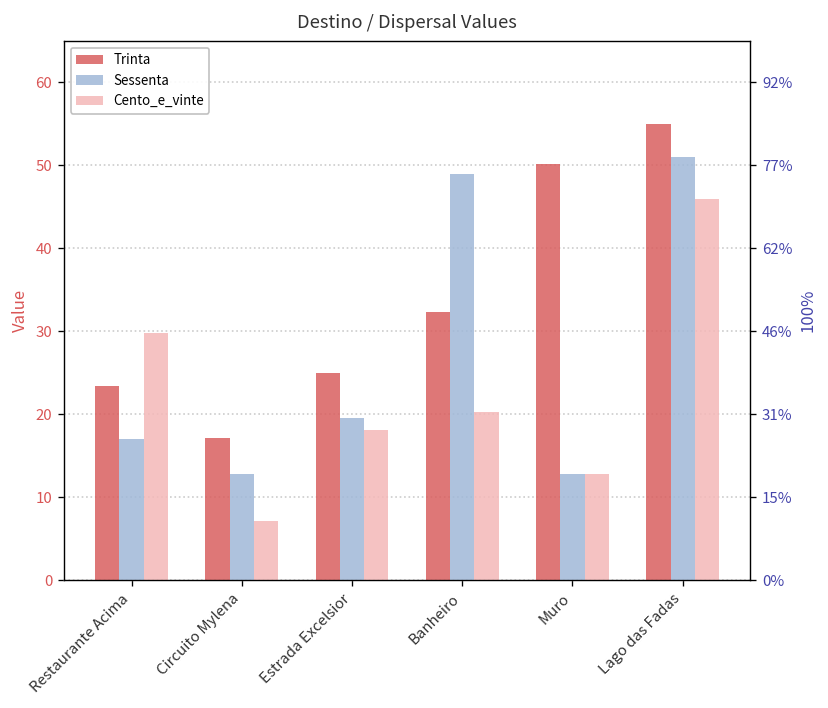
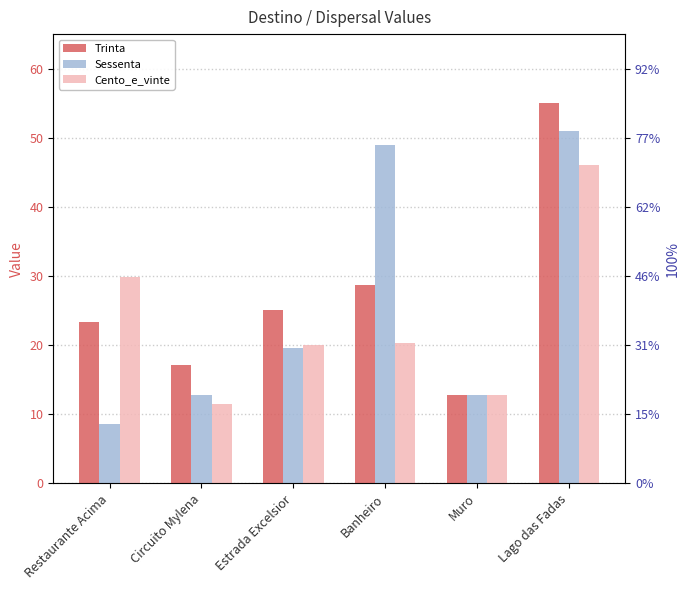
Sessenta, Restaurante Acima: 17 -> 9
Cento_e_vinte, Circuito Mylena: 7 -> 11
Cento_e_vinte, Estrada Excelsior: 18 -> 20
Trinta, Banheiro: 32 -> 29
Trinta, Muro: 50 -> 13
